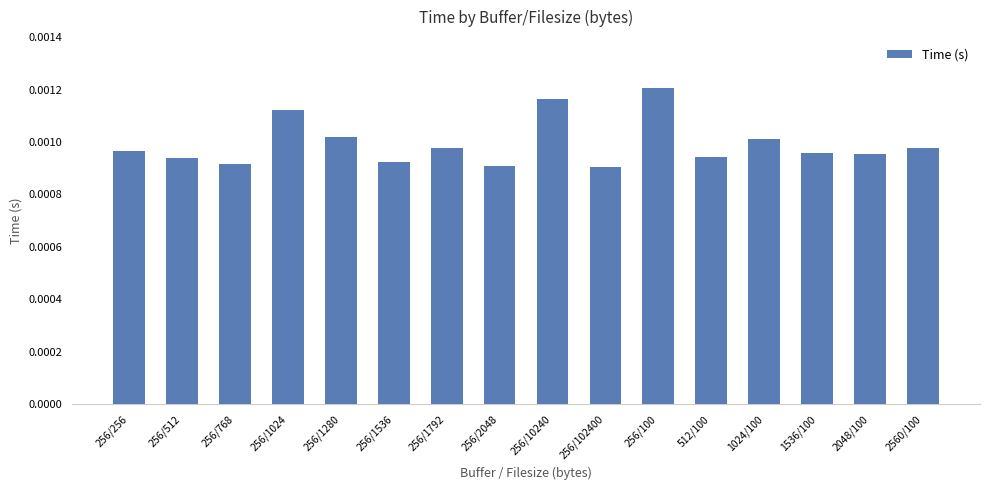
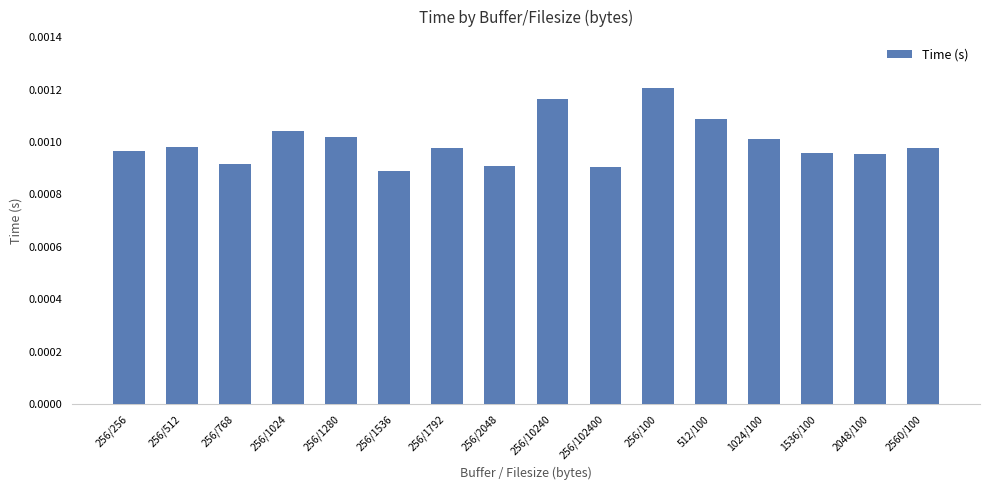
256/512: 0.00094 -> 0.00098
256/1024: 0.00112 -> 0.00104
256/1536: 0.00092 -> 0.00089
512/100: 0.00094 -> 0.00109
